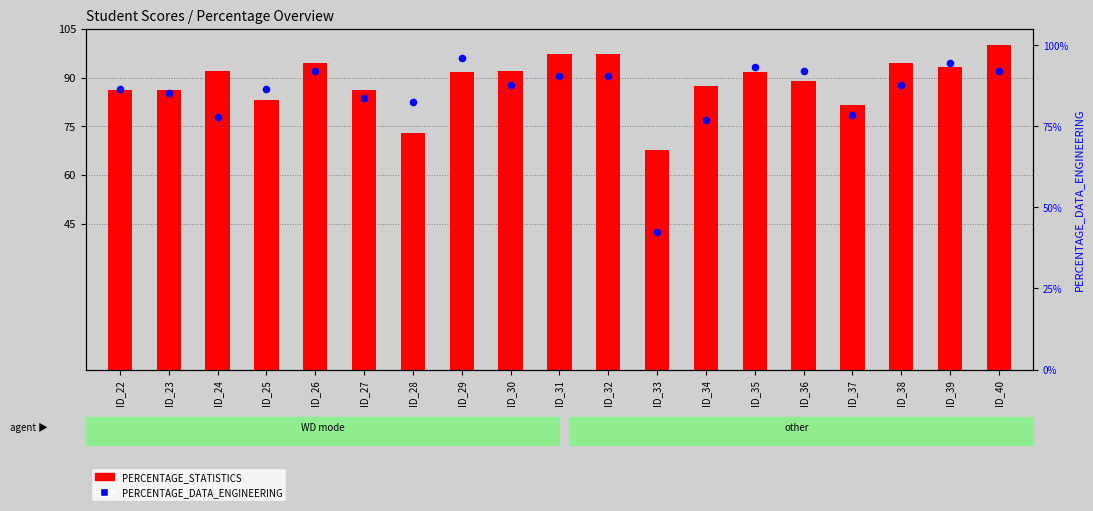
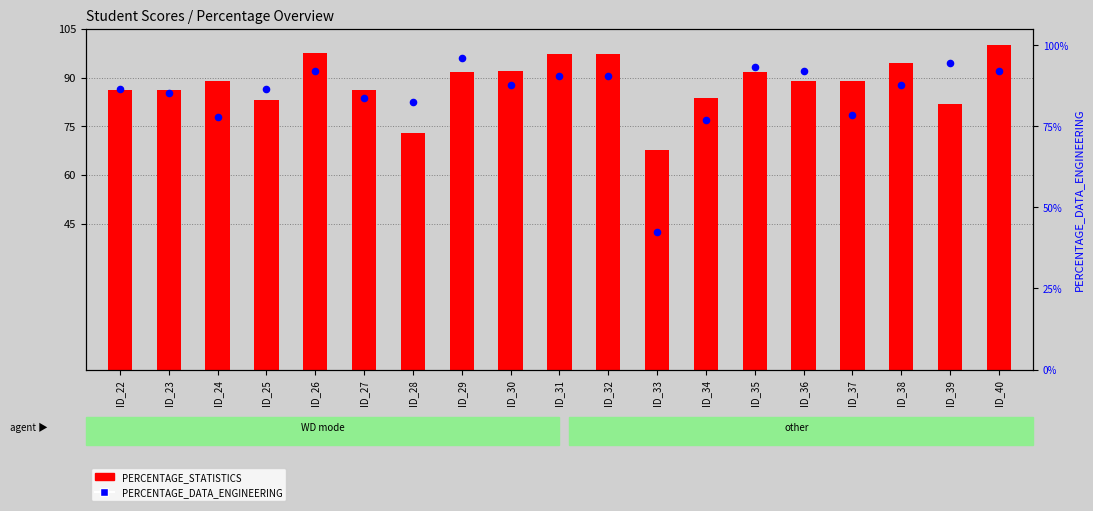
PERCENTAGE_STATISTICS, ID_24: 92 -> 89
PERCENTAGE_STATISTICS, ID_26: 95 -> 97
PERCENTAGE_STATISTICS, ID_34: 87 -> 84
PERCENTAGE_STATISTICS, ID_37: 82 -> 89
PERCENTAGE_STATISTICS, ID_39: 93 -> 82
